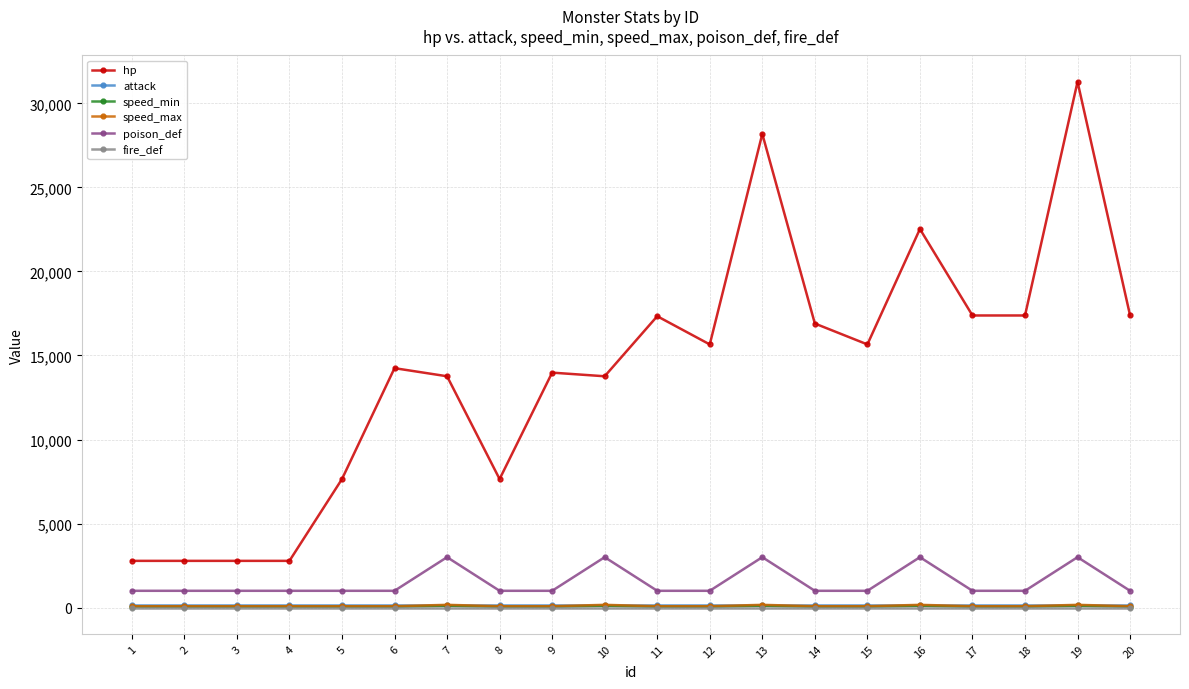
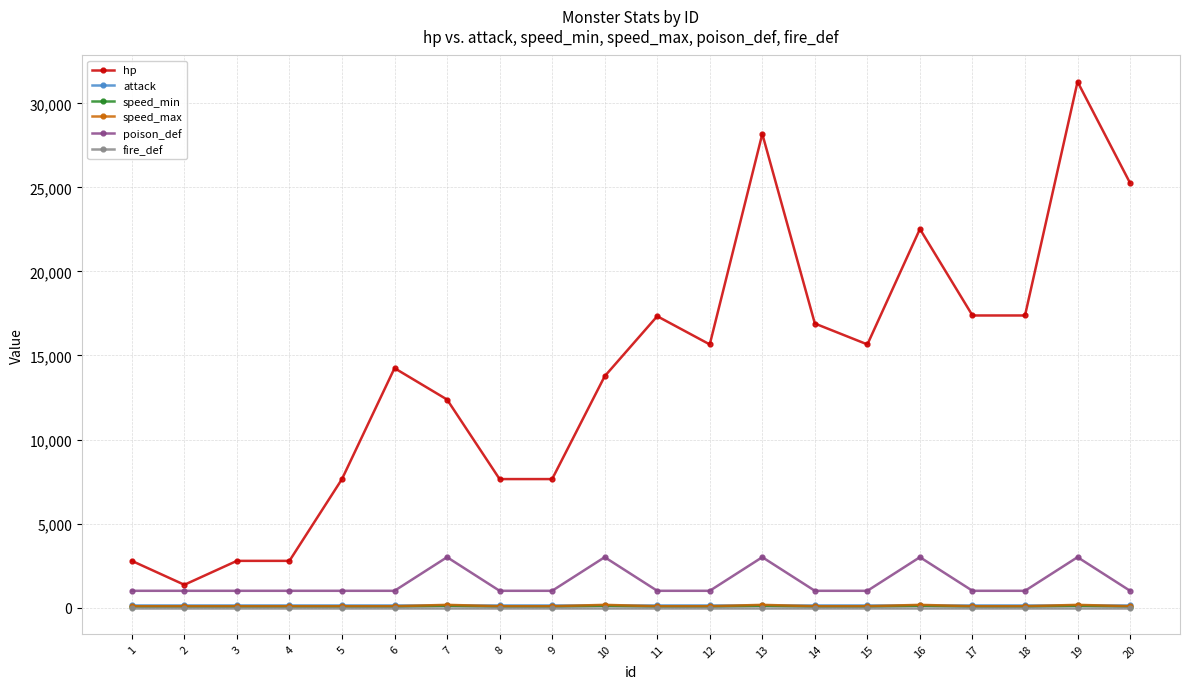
hp, 2: 2,800 -> 1,400
hp, 7: 13,800 -> 12,400
hp, 9: 14,000 -> 7,600
hp, 20: 17,400 -> 25,300
